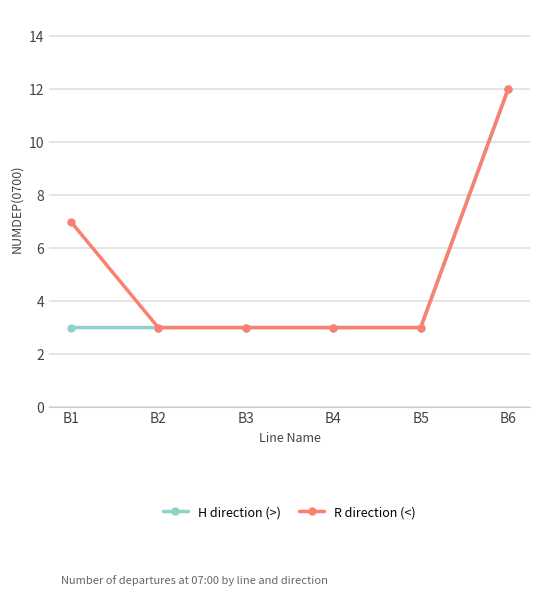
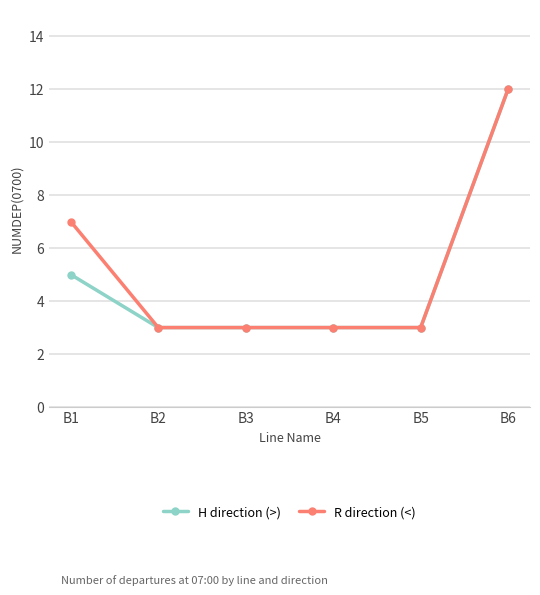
H direction (>), B1: 3 -> 5
